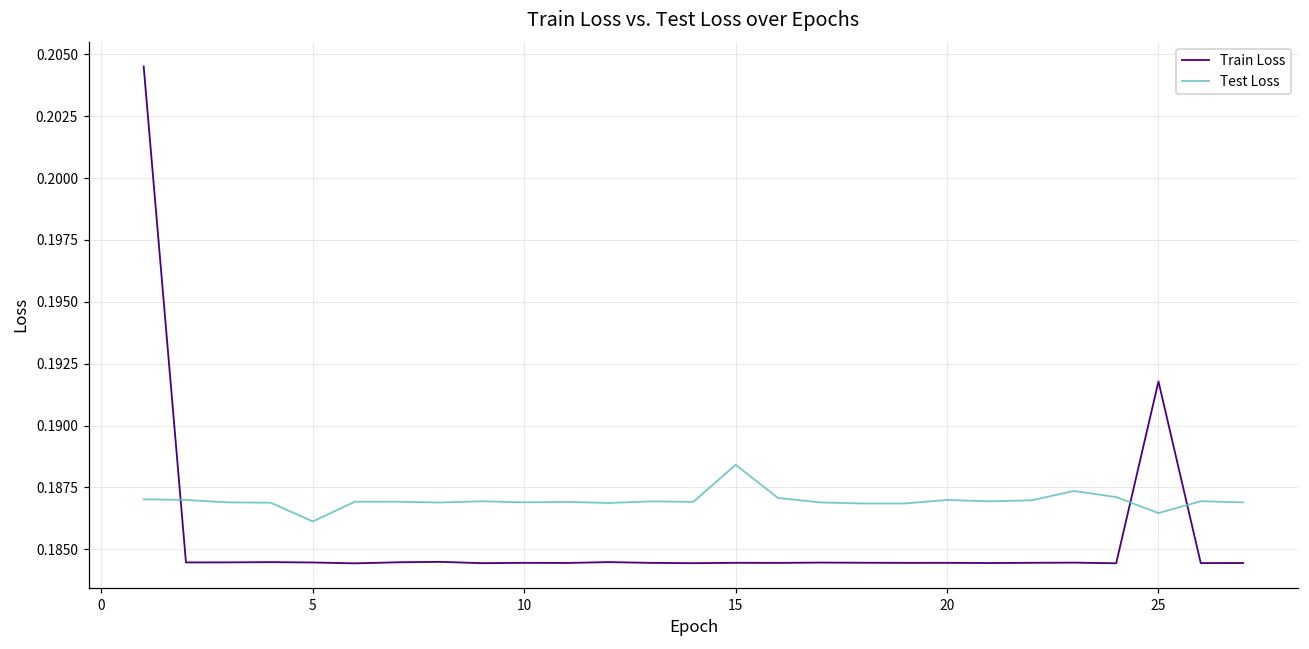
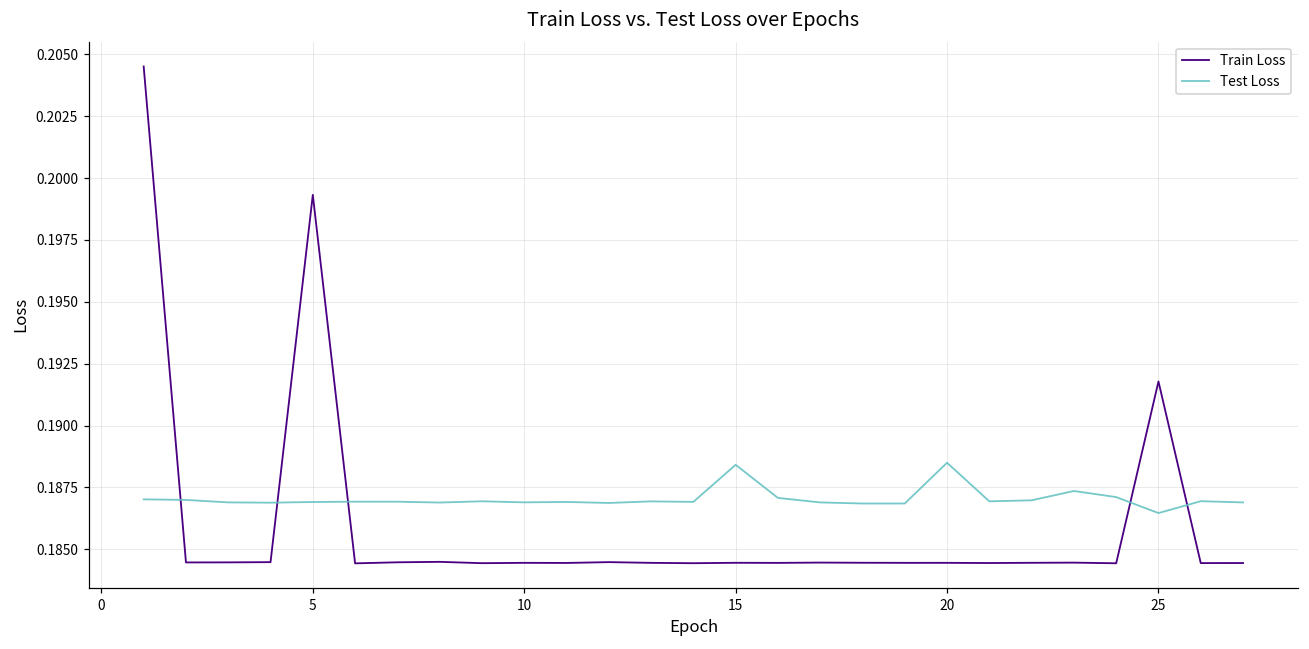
Train Loss, 5: 0.1845 -> 0.1993
Test Loss, 5: 0.1861 -> 0.1869
Test Loss, 20: 0.1870 -> 0.1885
